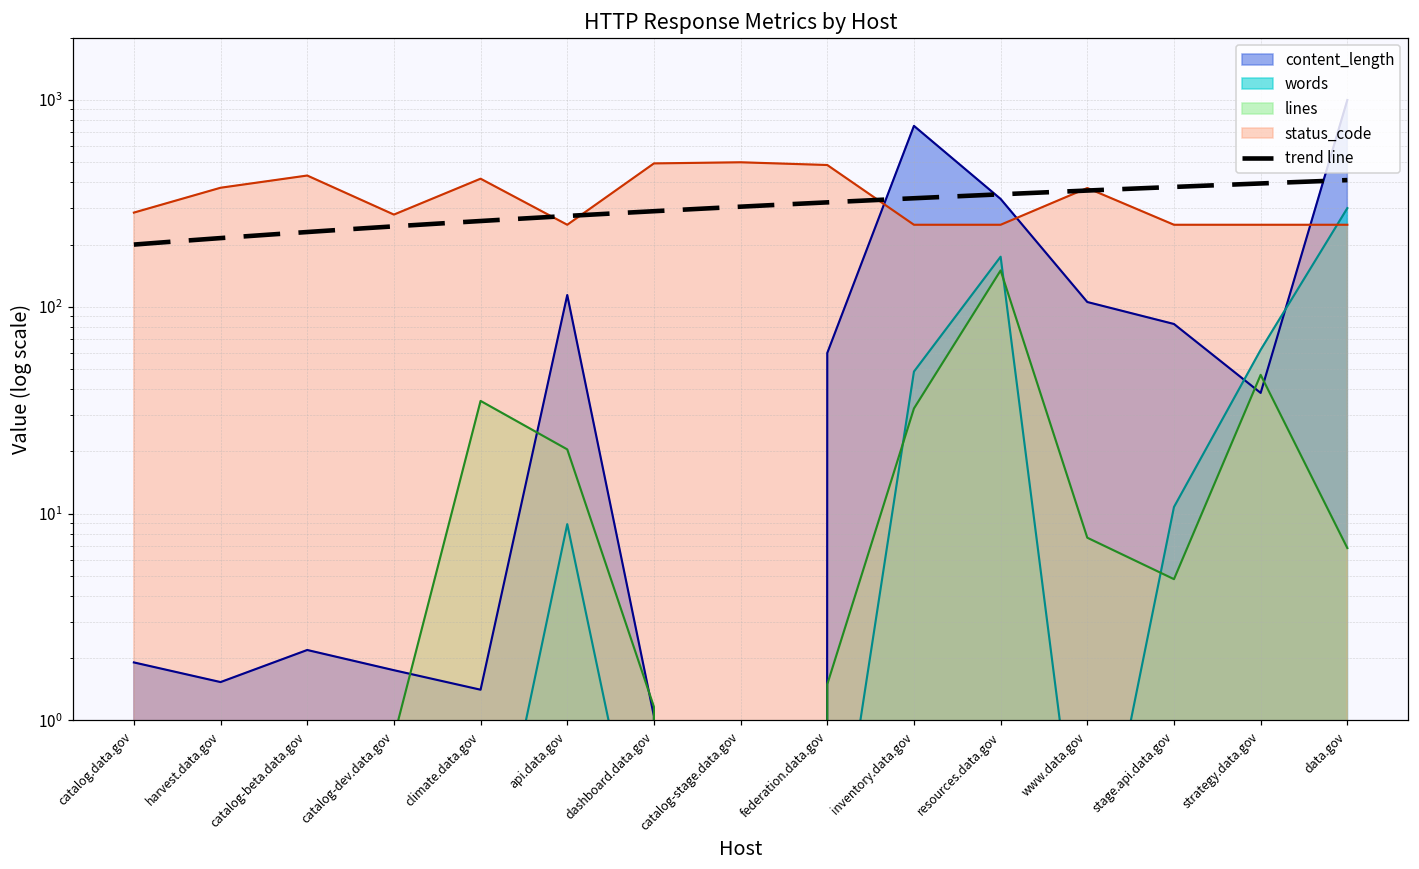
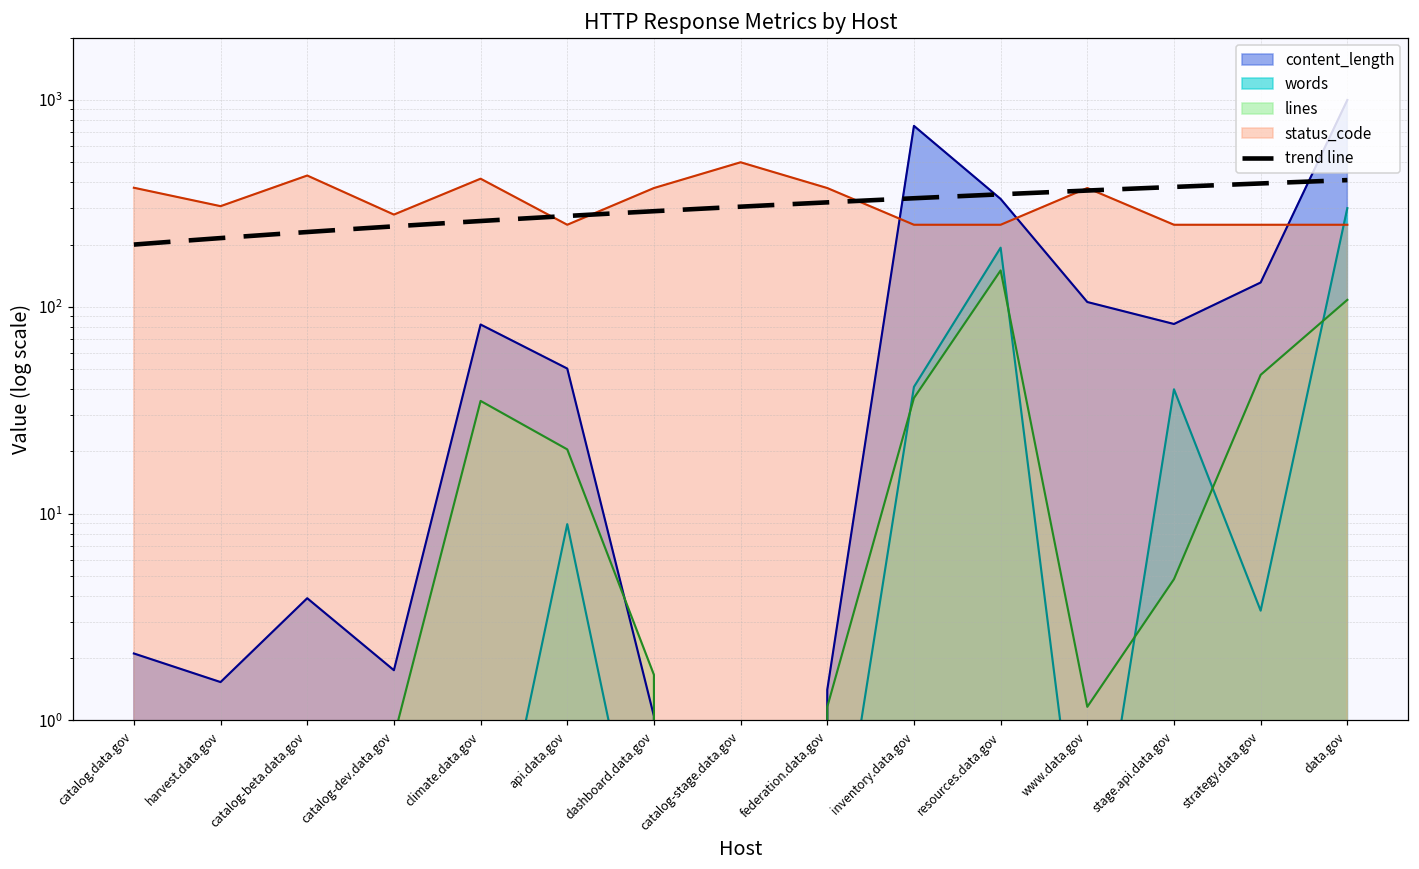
content_length, catalog.data.gov: 1.9 -> 2.1
status_code, catalog.data.gov: 290 -> 380
status_code, harvest.data.gov: 380 -> 310
content_length, catalog-beta.data.gov: 2.2 -> 3.9
content_length, climate.data.gov: 1.4 -> 80
content_length, api.data.gov: 110 -> 50
lines, dashboard.data.gov: 1.2 -> 1.7
status_code, dashboard.data.gov: 490 -> 380
content_length, federation.data.gov: 60 -> 1.4
lines, federation.data.gov: 1.5 -> 1.2
status_code, federation.data.gov: 490 -> 380
words, inventory.data.gov: 49 -> 41
lines, inventory.data.gov: 32 -> 36
words, resources.data.gov: 170 -> 190
lines, www.data.gov: 7.6 -> 1.2
words, stage.api.data.gov: 11 -> 40
content_length, strategy.data.gov: 38 -> 130
words, strategy.data.gov: 62 -> 3.4
lines, data.gov: 6.8 -> 110
